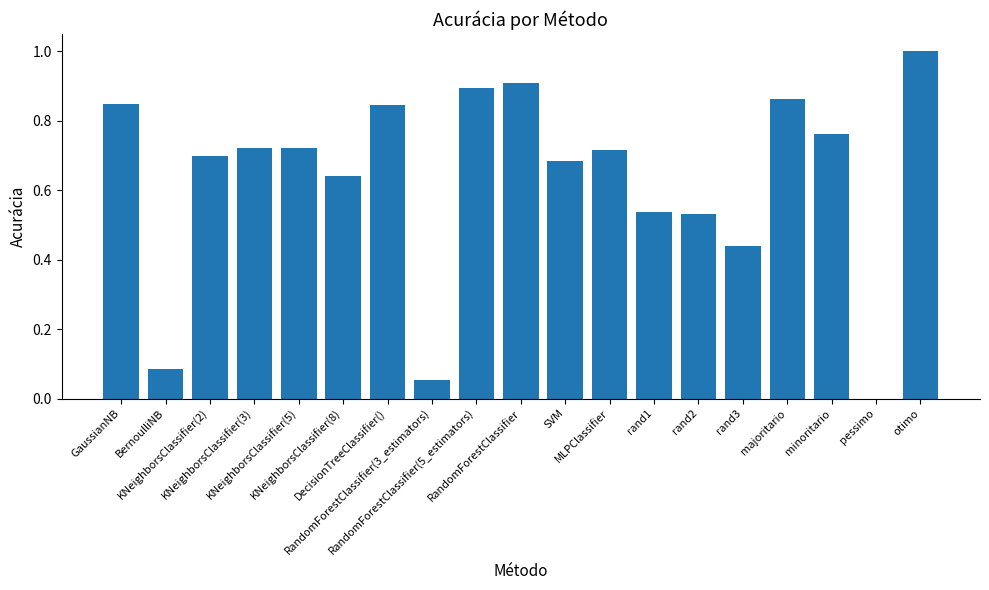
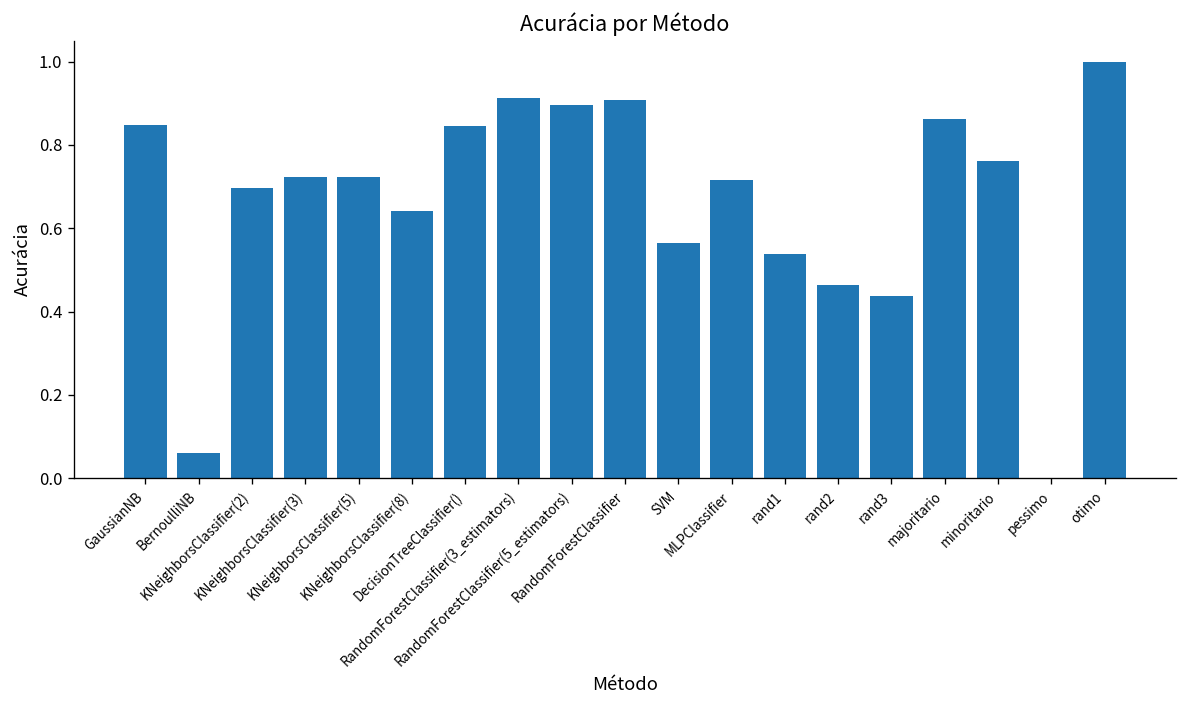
BernoulliNB: 0.09 -> 0.06
RandomForestClassifier(3_estimators): 0.05 -> 0.91
SVM: 0.69 -> 0.56
rand2: 0.53 -> 0.46
